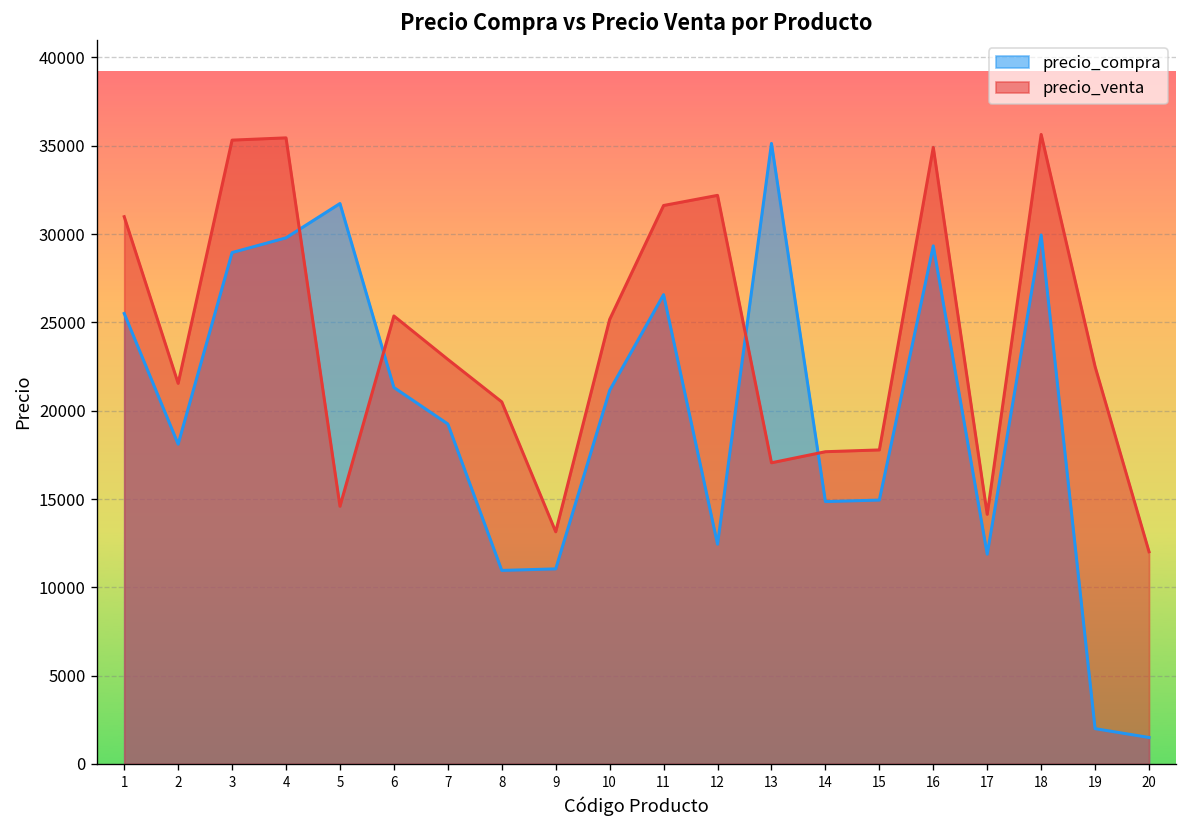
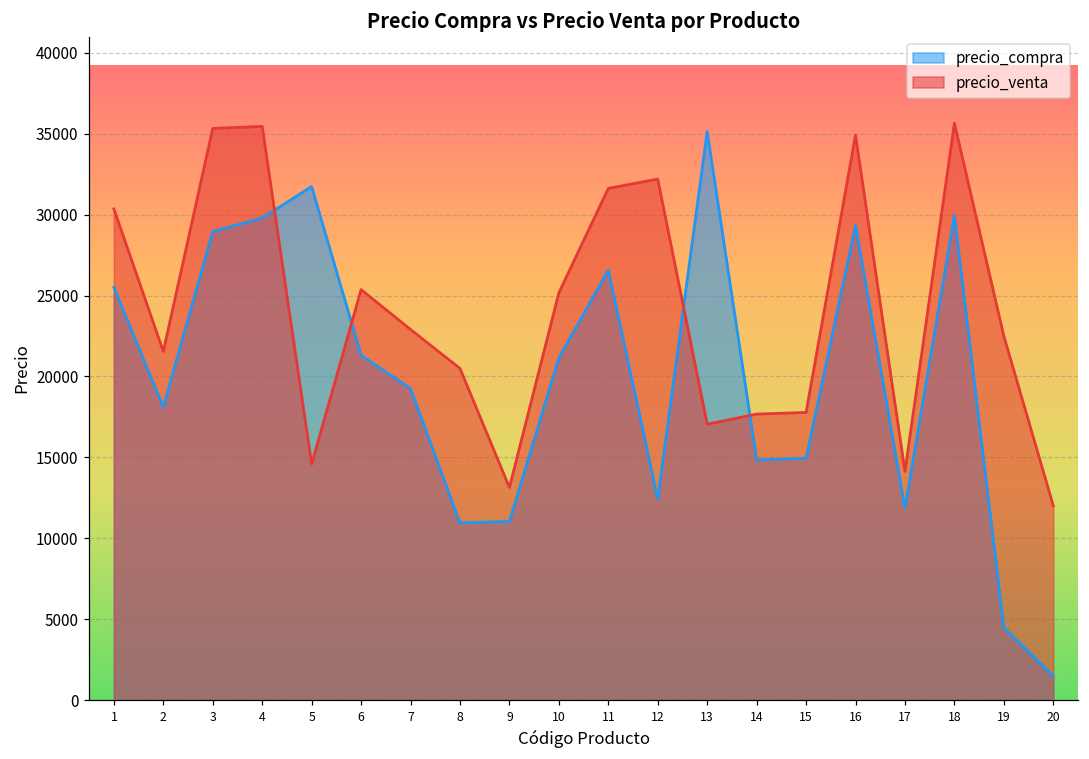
precio_venta, 1: 31000 -> 30400
precio_compra, 19: 2000 -> 4500
